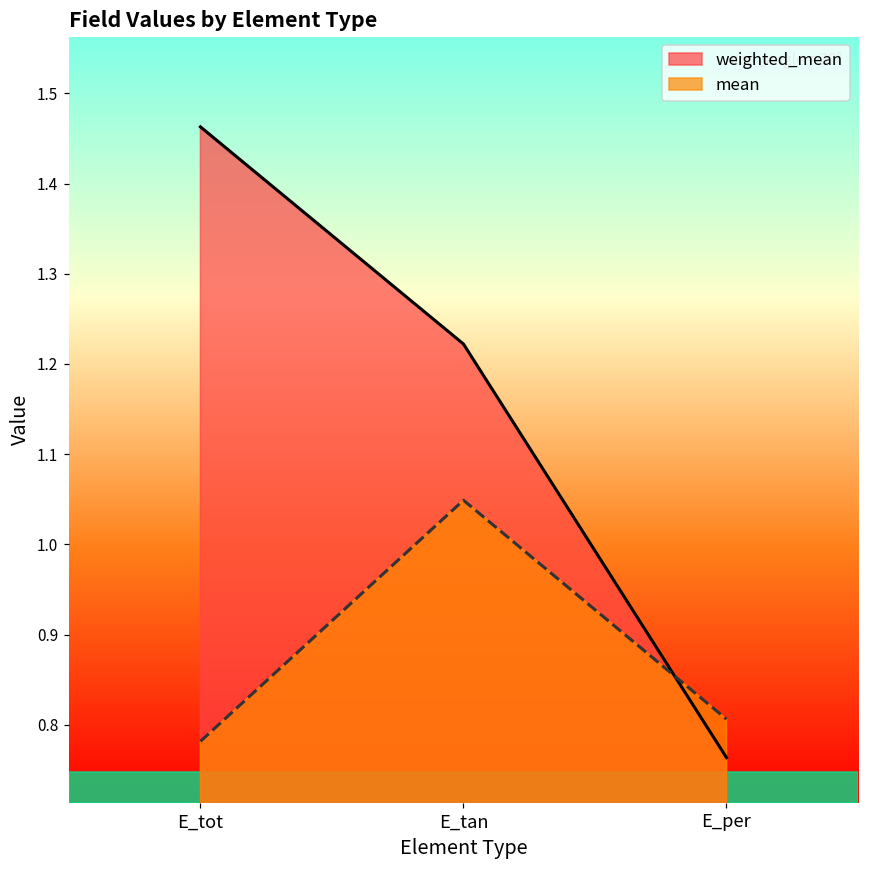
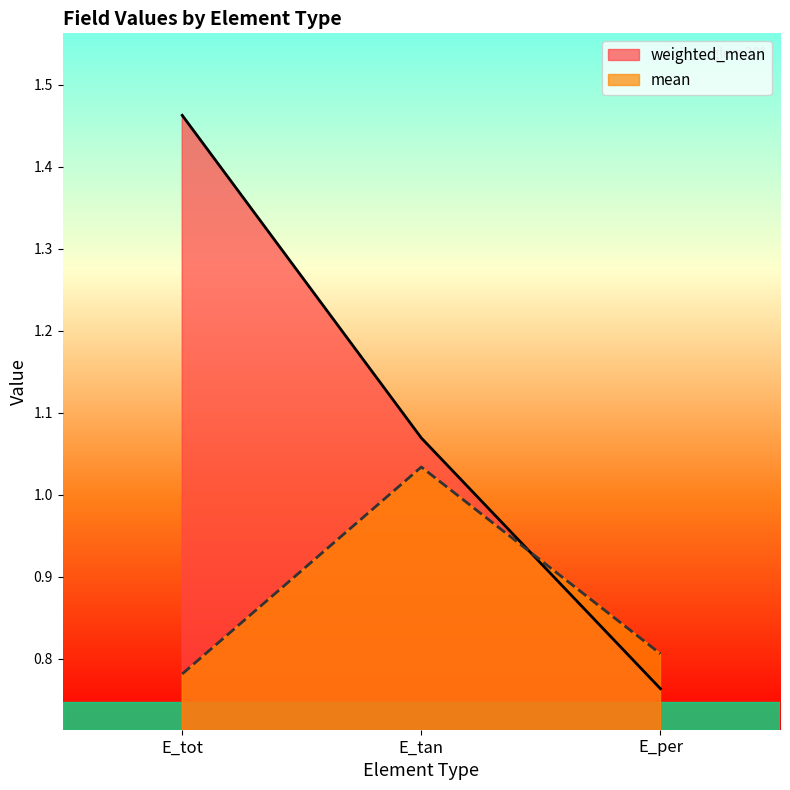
weighted_mean, E_tan: 1.22 -> 1.07
mean, E_tan: 1.05 -> 1.03
